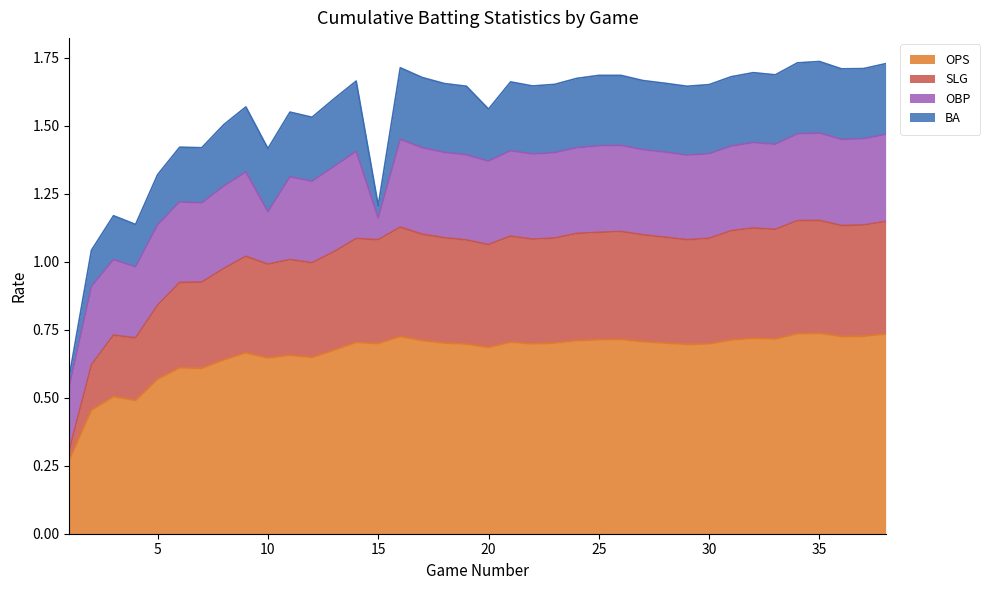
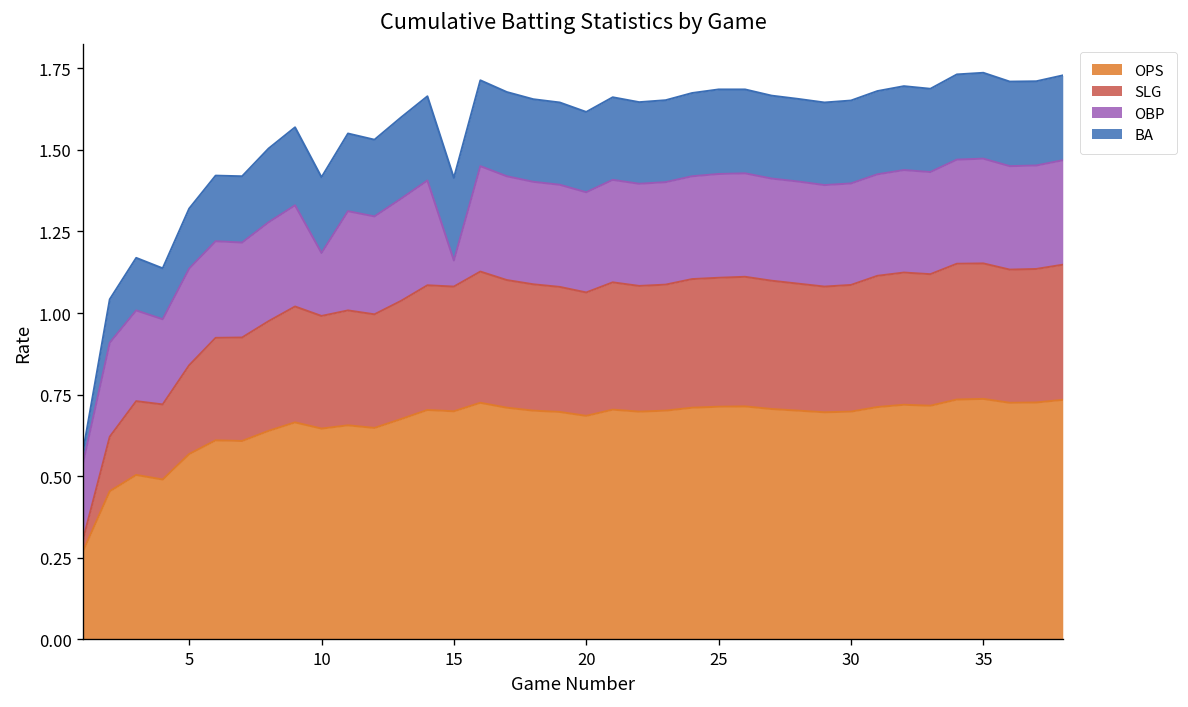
BA, 15: 0.04 -> 0.25
BA, 20: 0.19 -> 0.25
